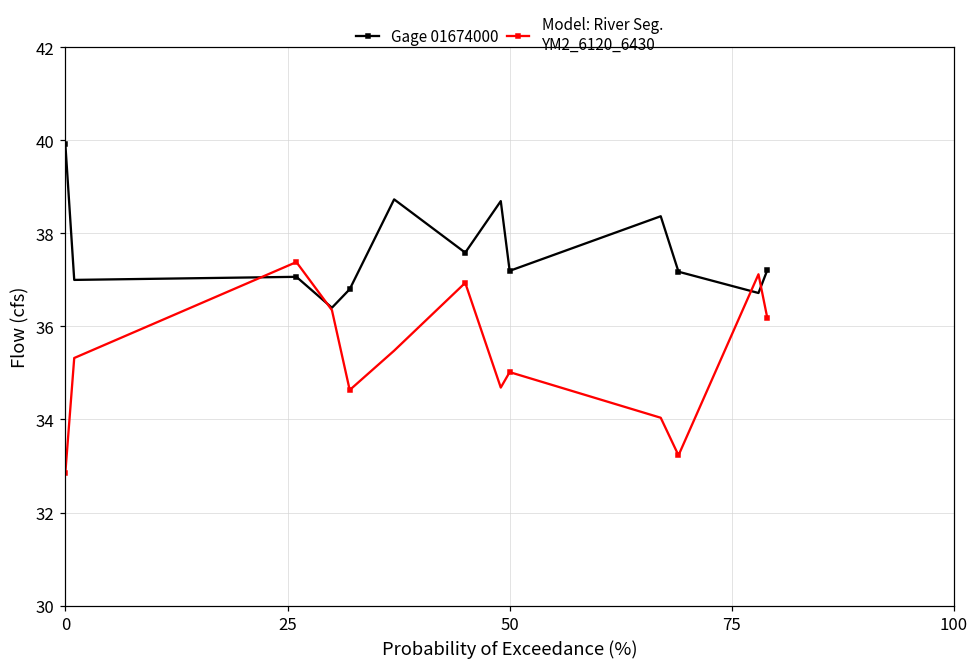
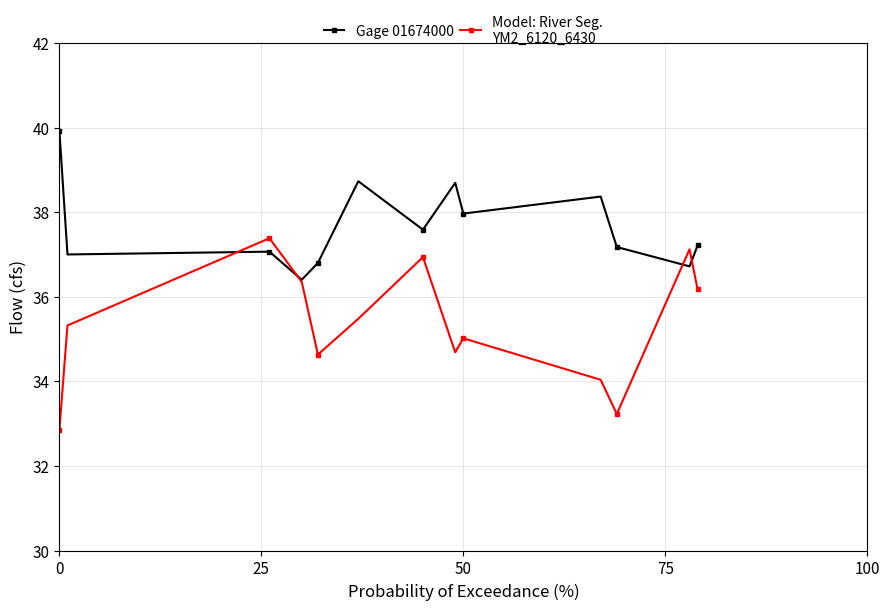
Gage 01674000, 50: 37.2 -> 38.0
